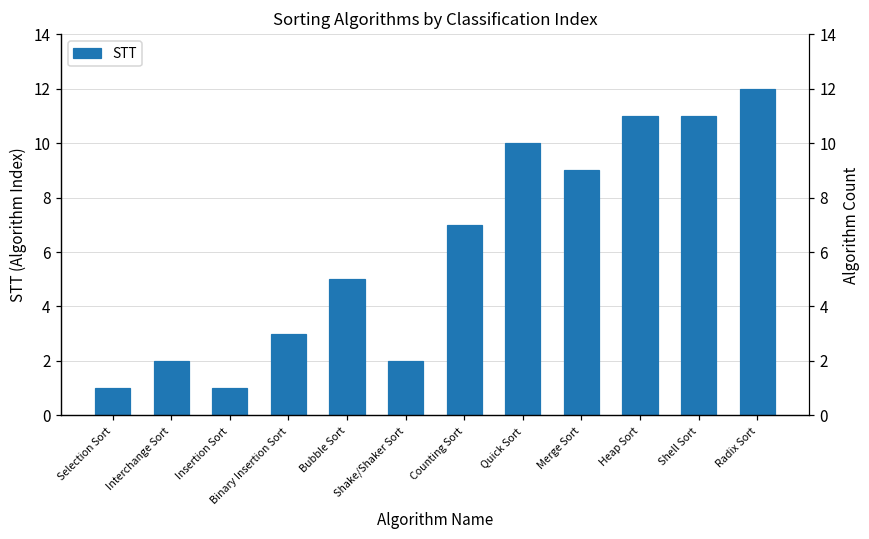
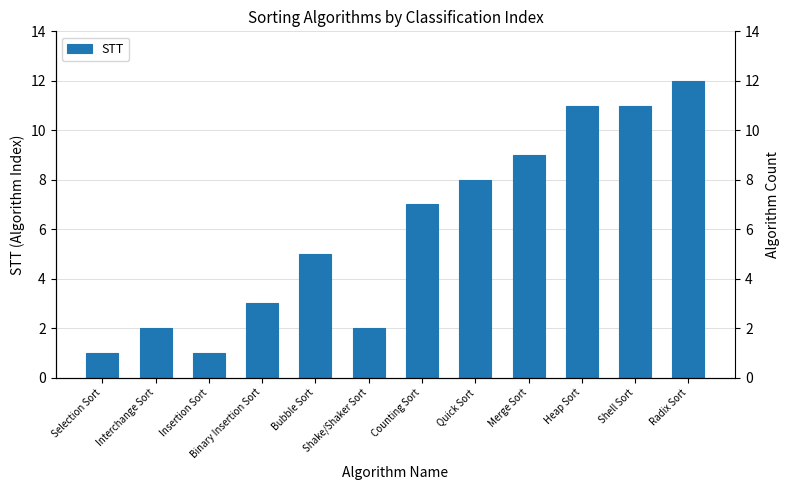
Quick Sort: 10 -> 8
